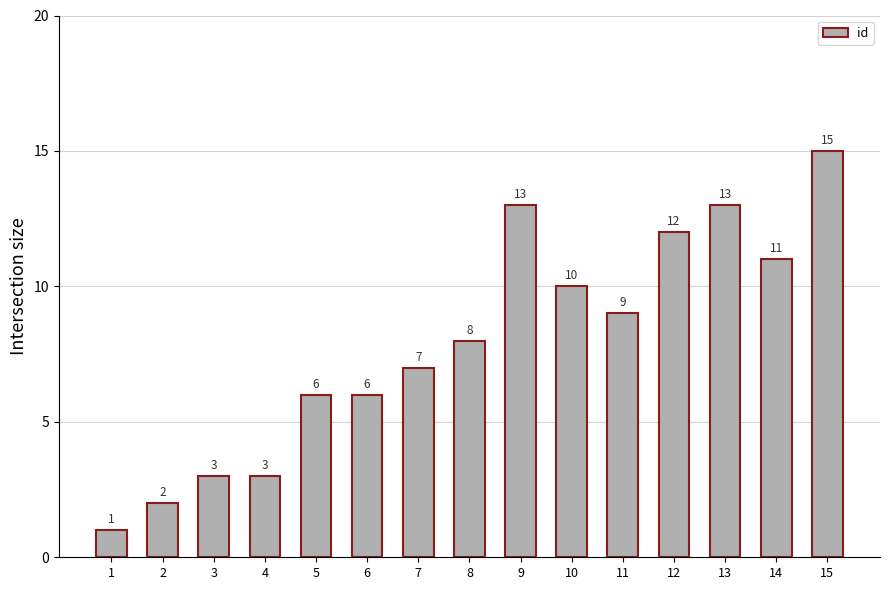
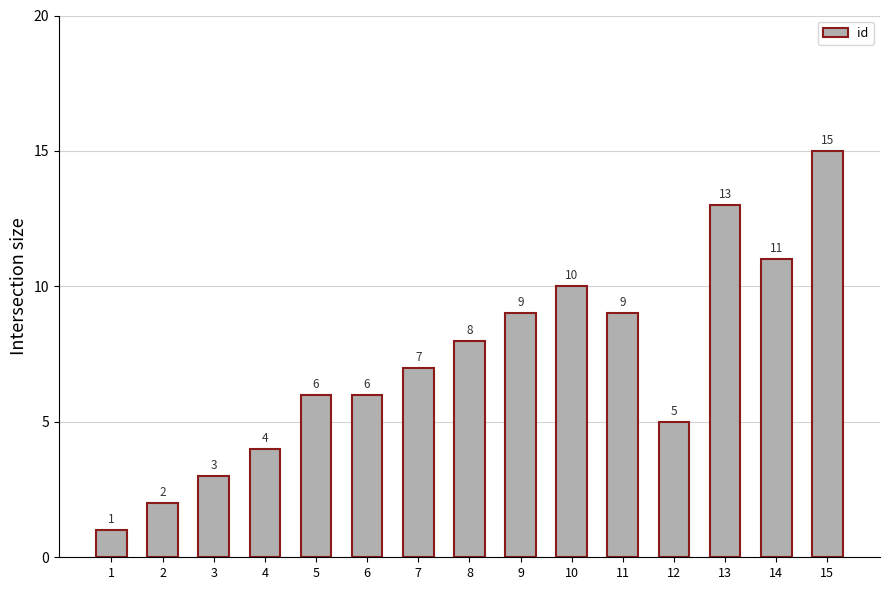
4: 3 -> 4
9: 13 -> 9
12: 12 -> 5
